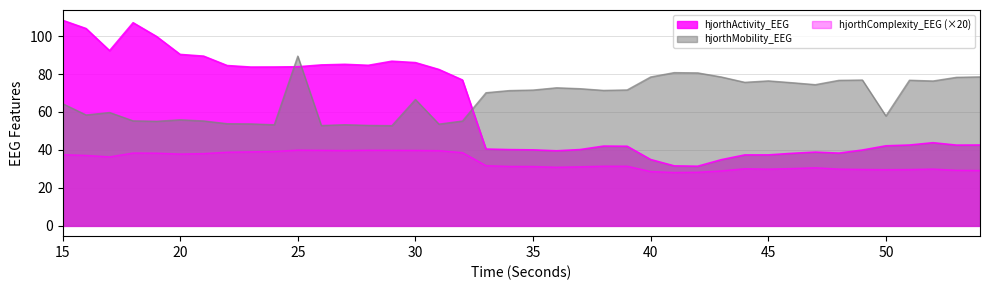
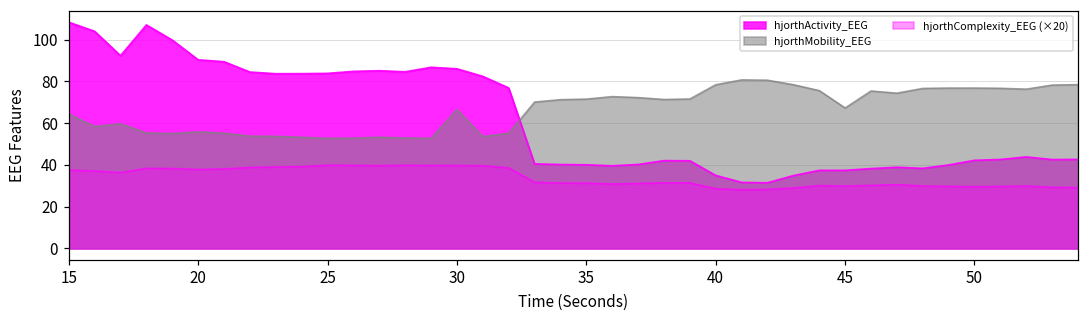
hjorthMobility_EEG, 25: 89 -> 53
hjorthMobility_EEG, 45: 76 -> 67
hjorthMobility_EEG, 50: 58 -> 77
